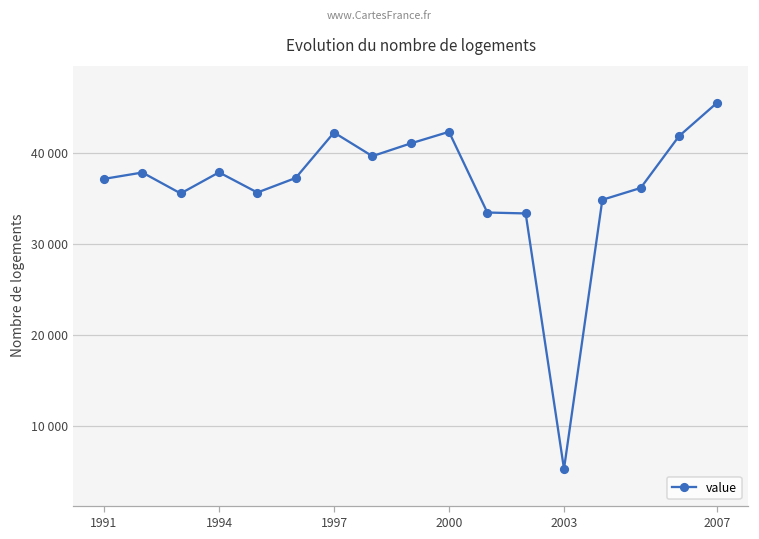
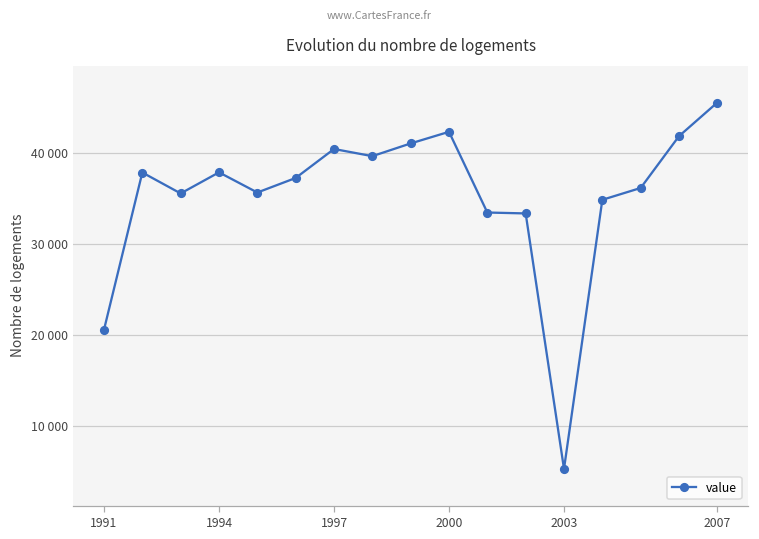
1991: 37000 -> 21000
1997: 42000 -> 40000
